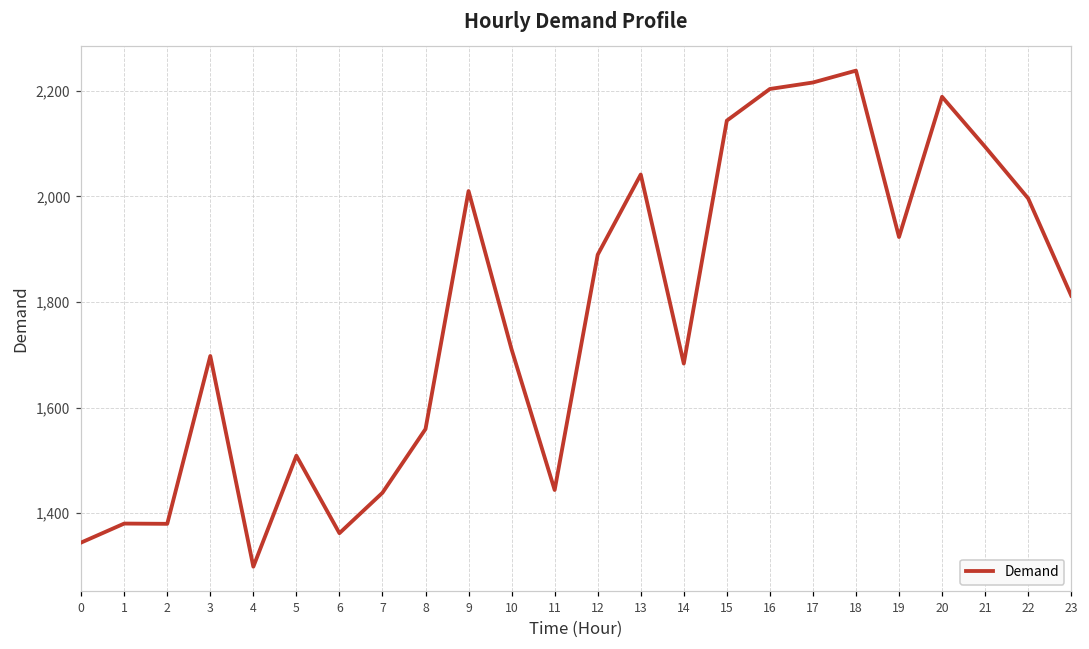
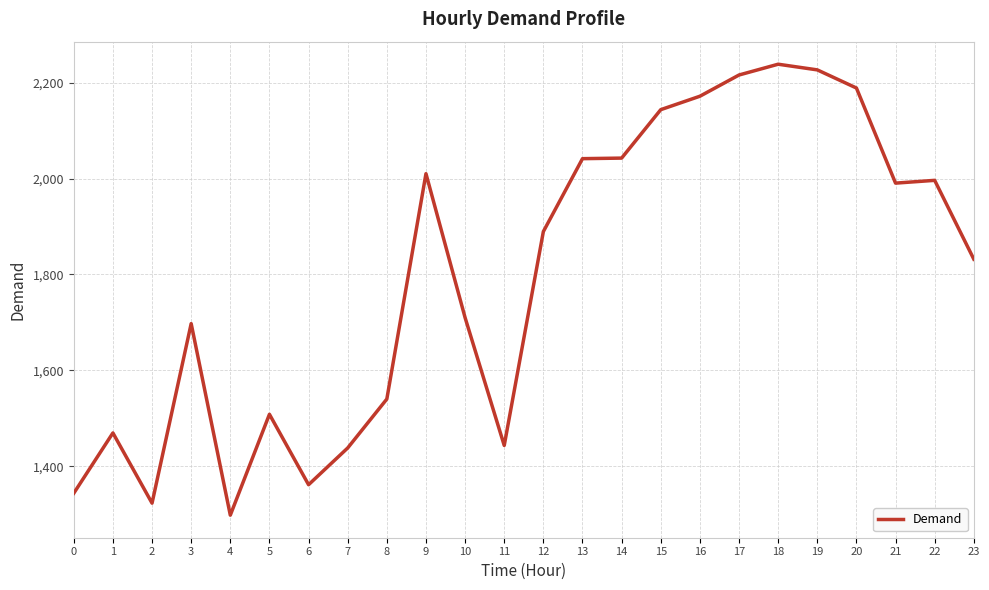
1: 1,380 -> 1,470
2: 1,380 -> 1,320
8: 1,560 -> 1,540
14: 1,680 -> 2,040
16: 2,200 -> 2,170
19: 1,920 -> 2,230
21: 2,090 -> 1,990
23: 1,810 -> 1,830
